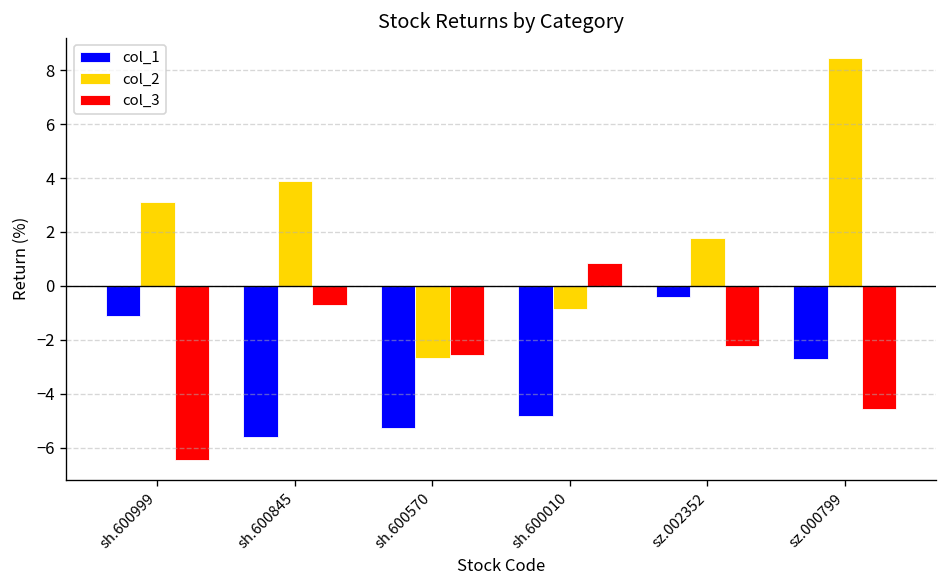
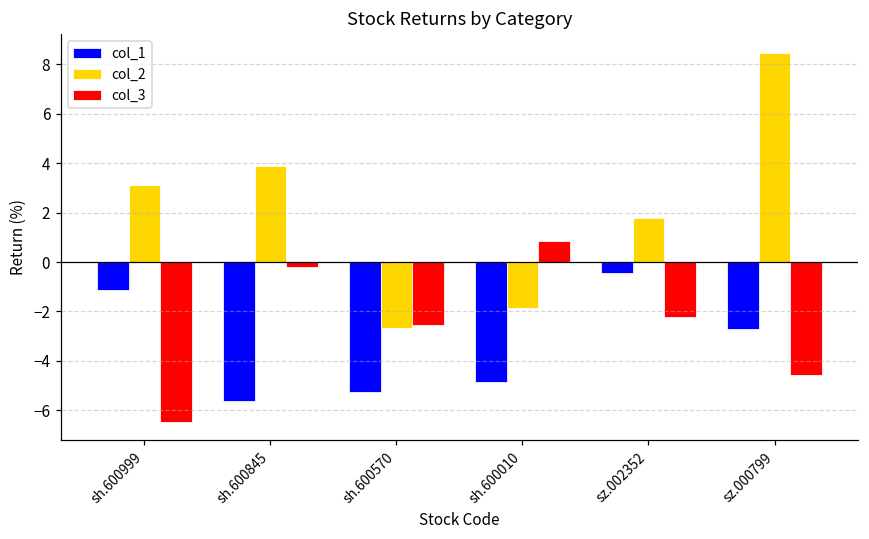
col_3, sh.600845: -0.7 -> -0.2
col_2, sh.600010: -0.8 -> -1.8
